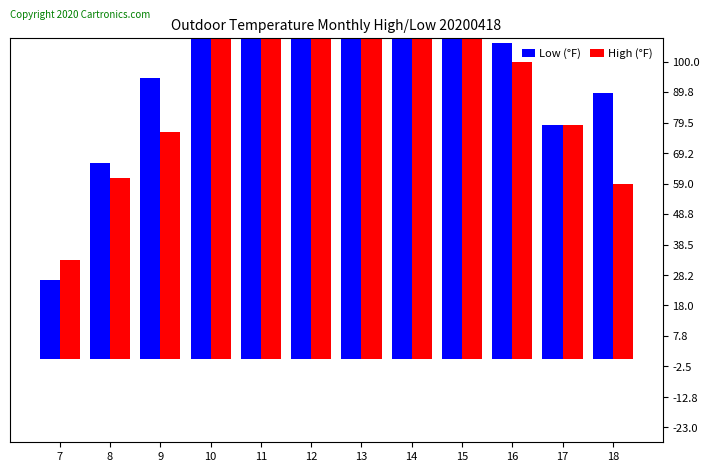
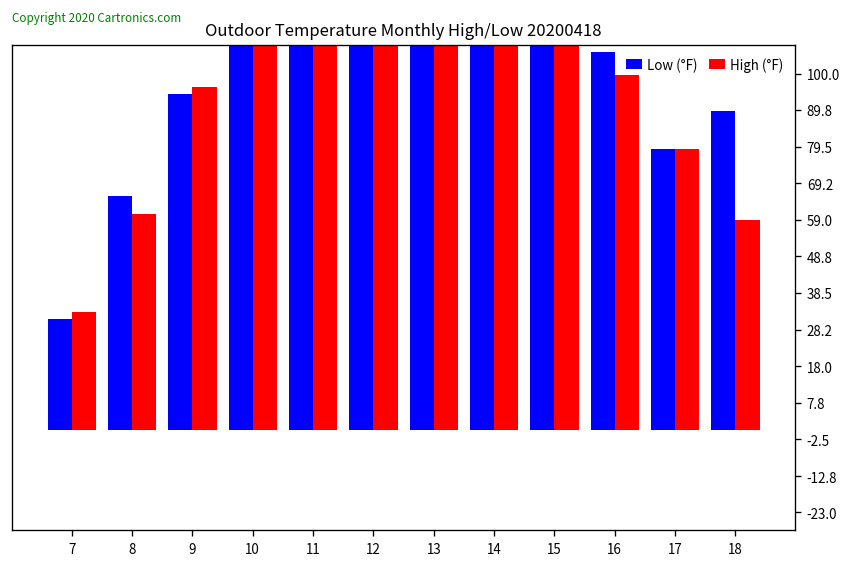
Low (°F), 7: 27 -> 31
High (°F), 9: 77 -> 96
